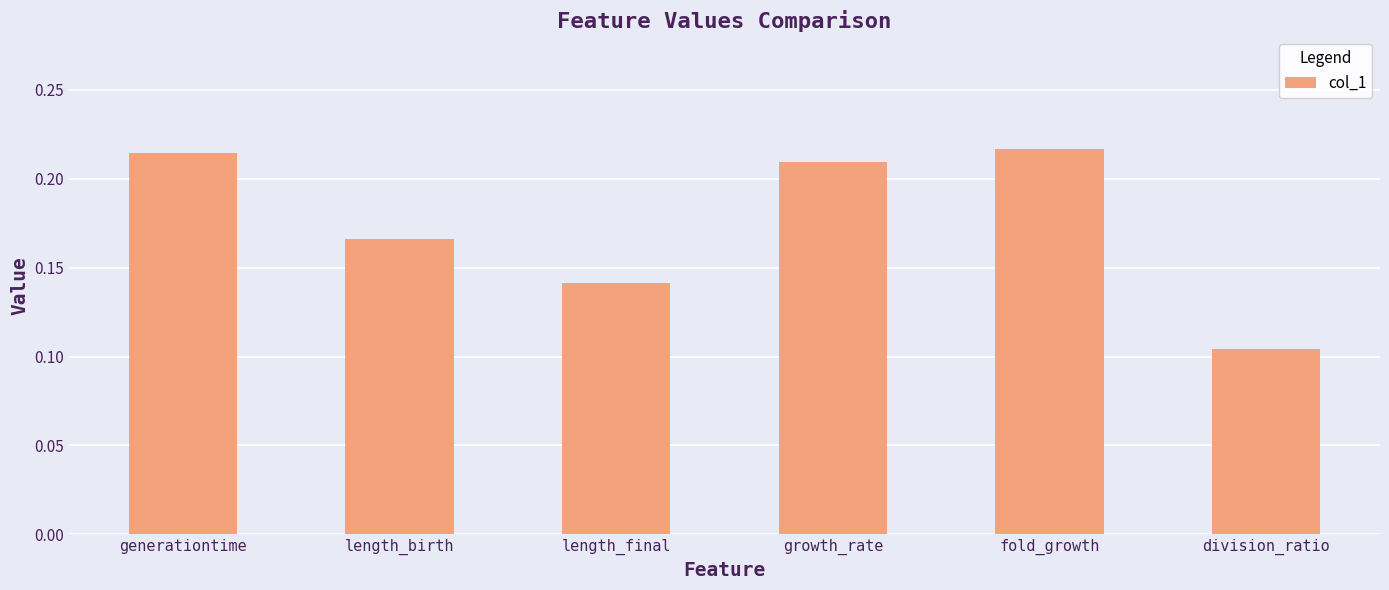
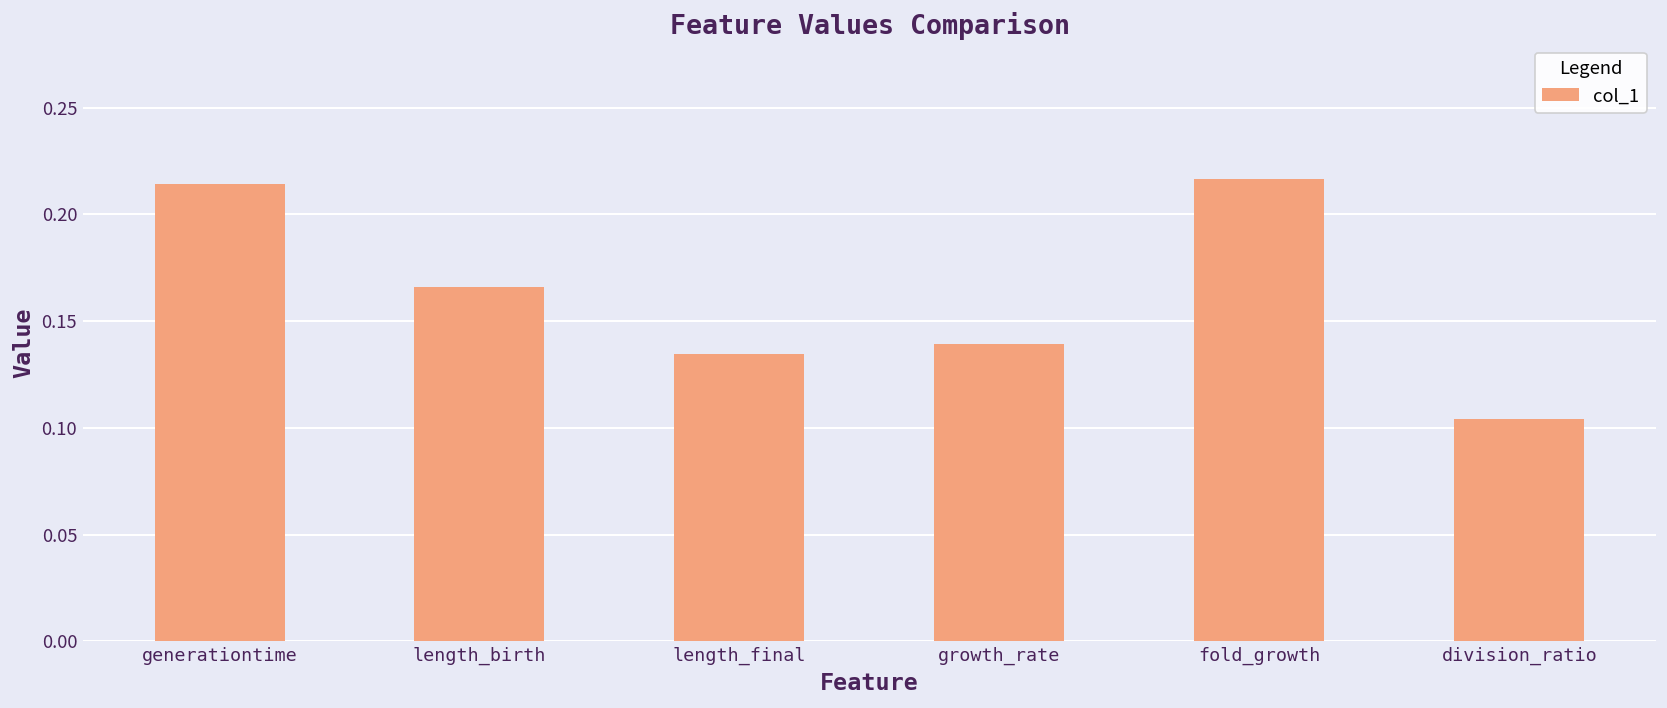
length_final: 0.141 -> 0.135
growth_rate: 0.209 -> 0.139
